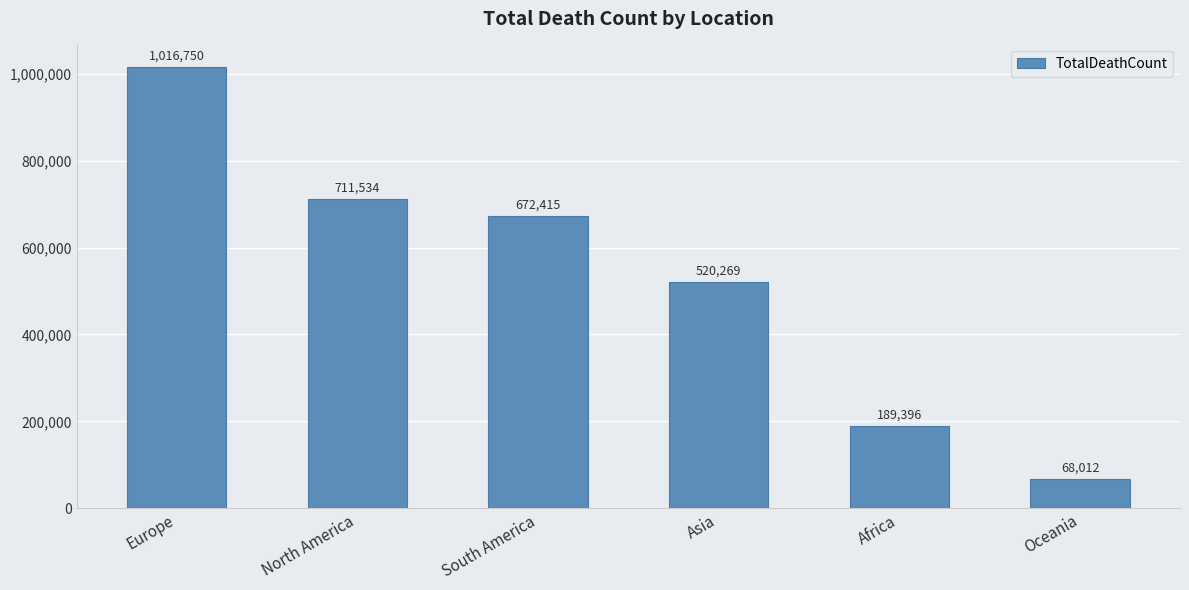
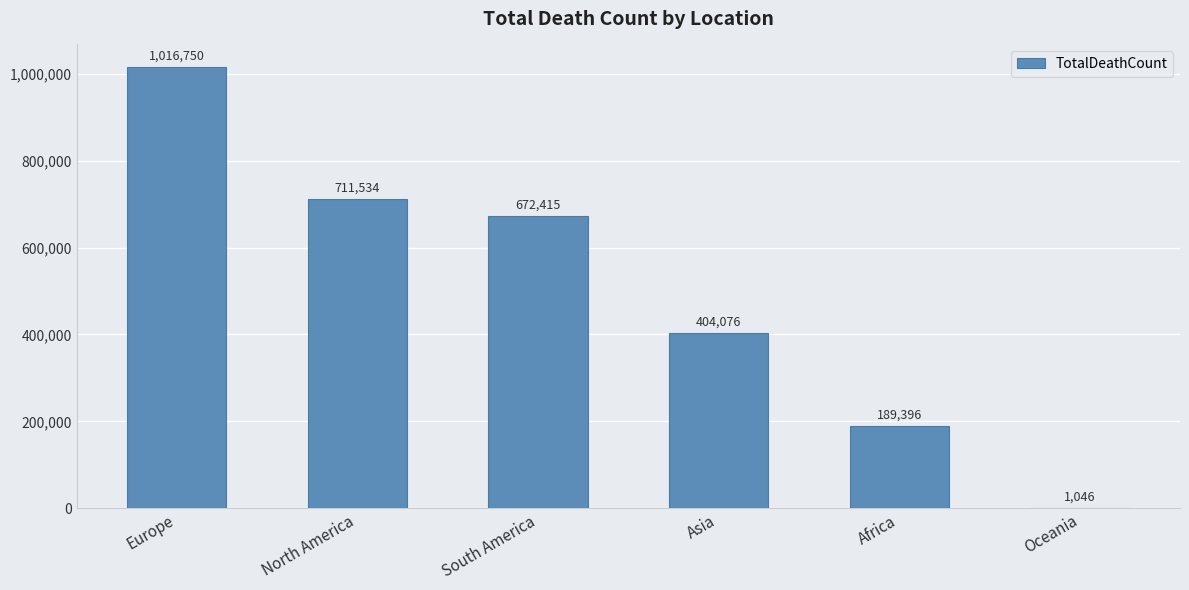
Asia: 520,269 -> 404,076
Oceania: 68,012 -> 1,046
